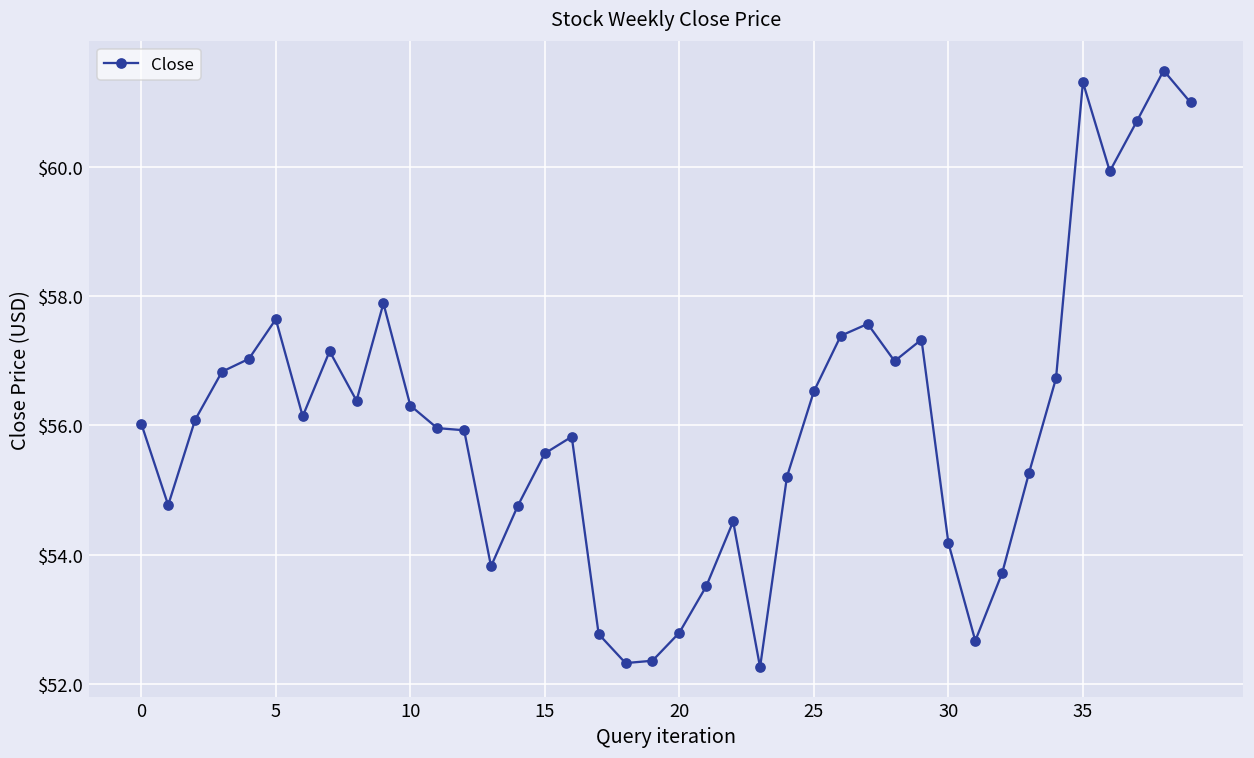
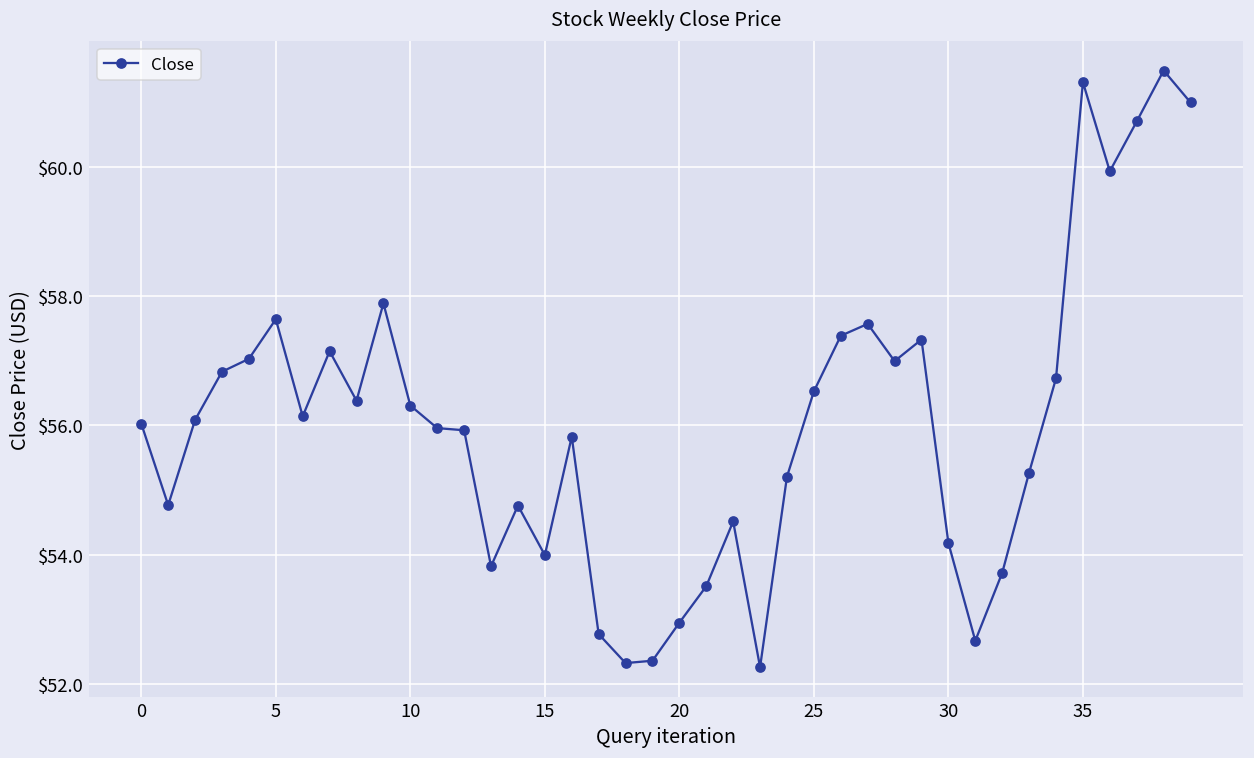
15: $55.6 -> $54.0
20: $52.8 -> $52.9
